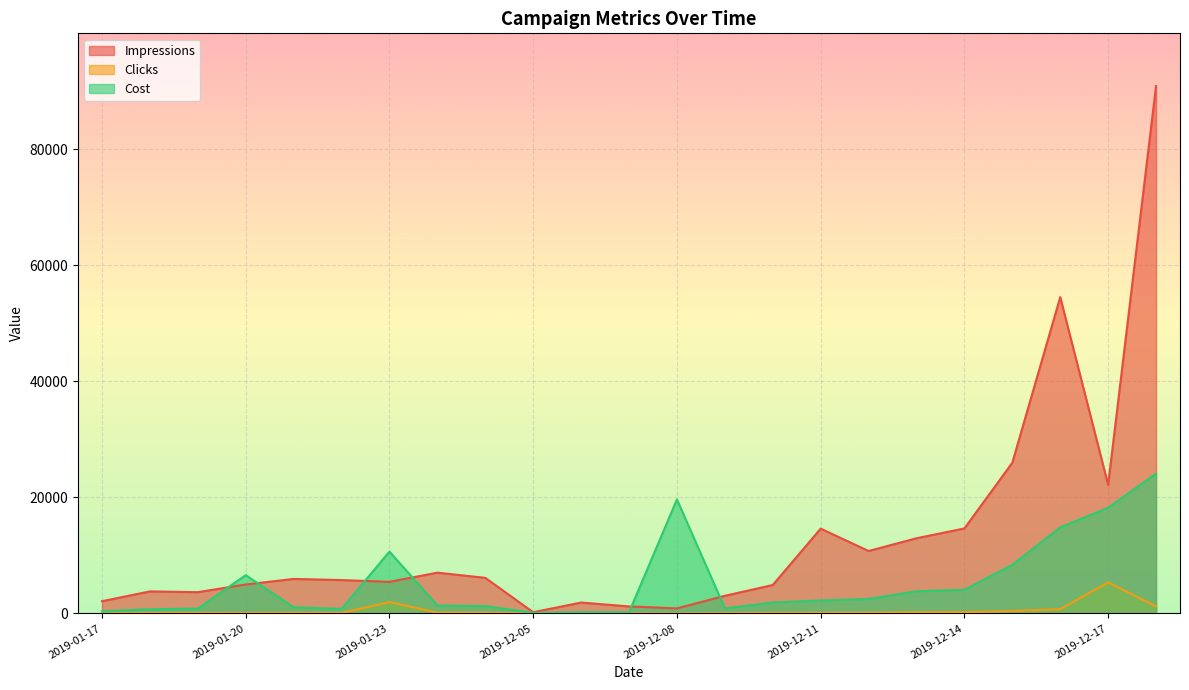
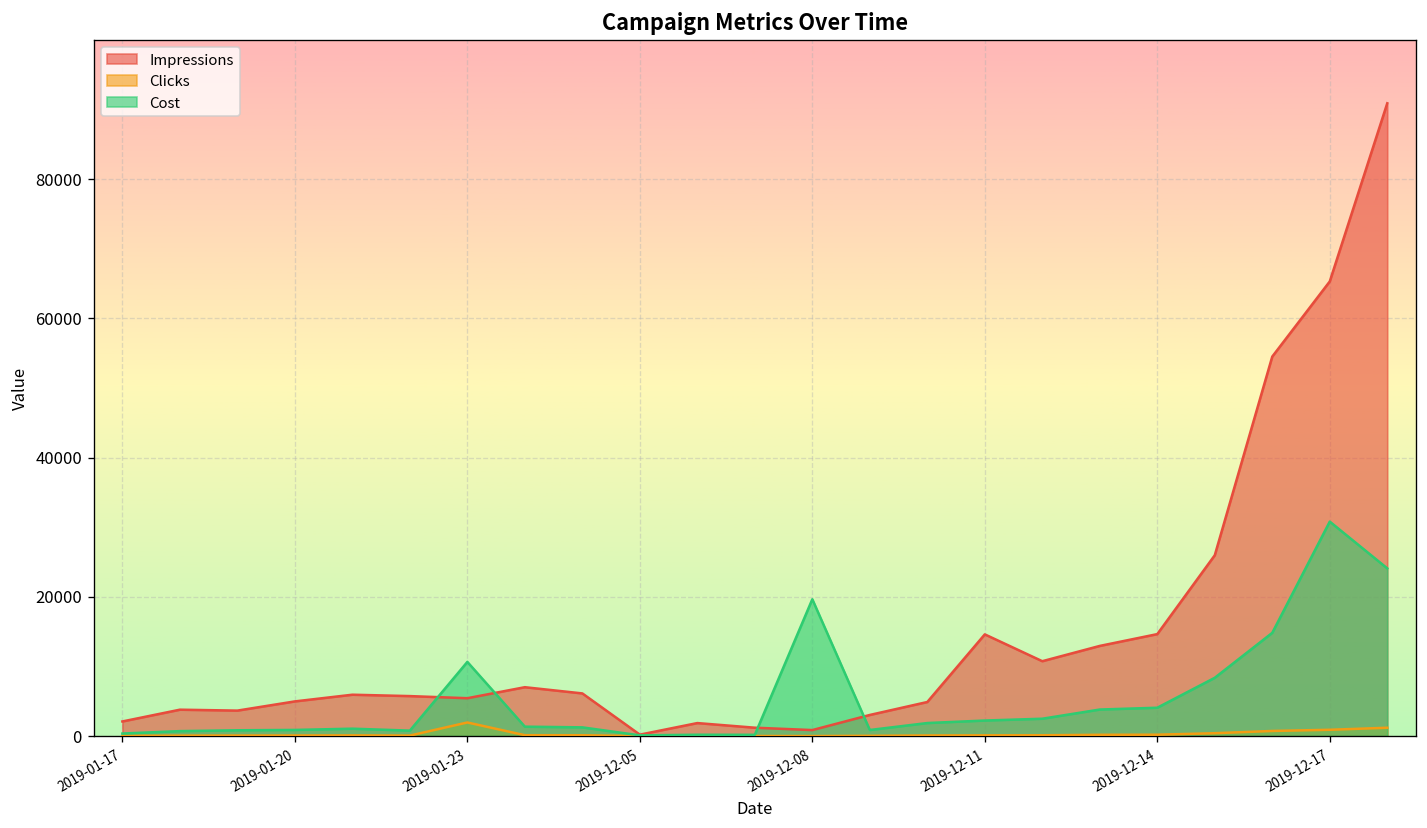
Cost, 2019-01-20: 7000 -> 1000
Impressions, 2019-12-17: 22000 -> 65000
Clicks, 2019-12-17: 5000 -> 1000
Cost, 2019-12-17: 18000 -> 31000
